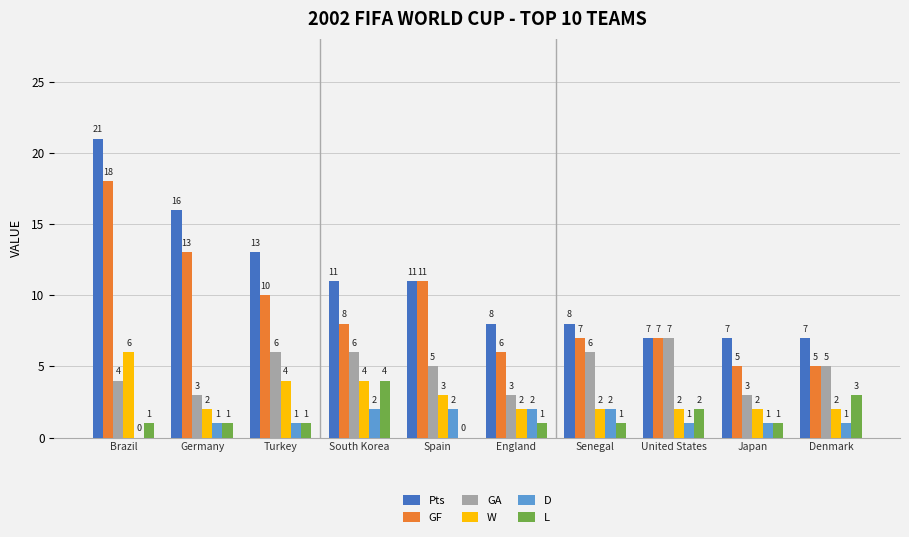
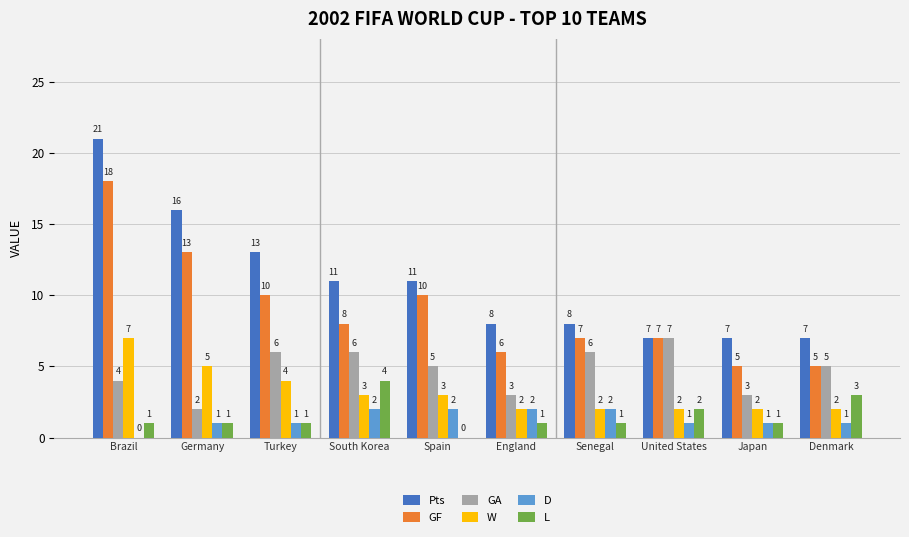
W, Brazil: 6 -> 7
GA, Germany: 3 -> 2
W, Germany: 2 -> 5
W, South Korea: 4 -> 3
GF, Spain: 11 -> 10
